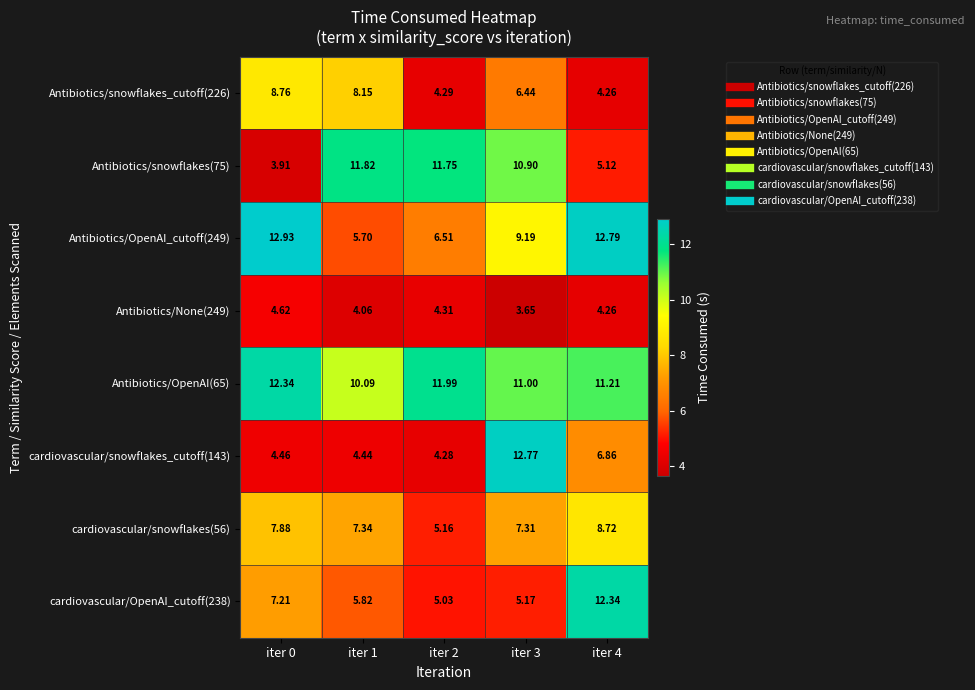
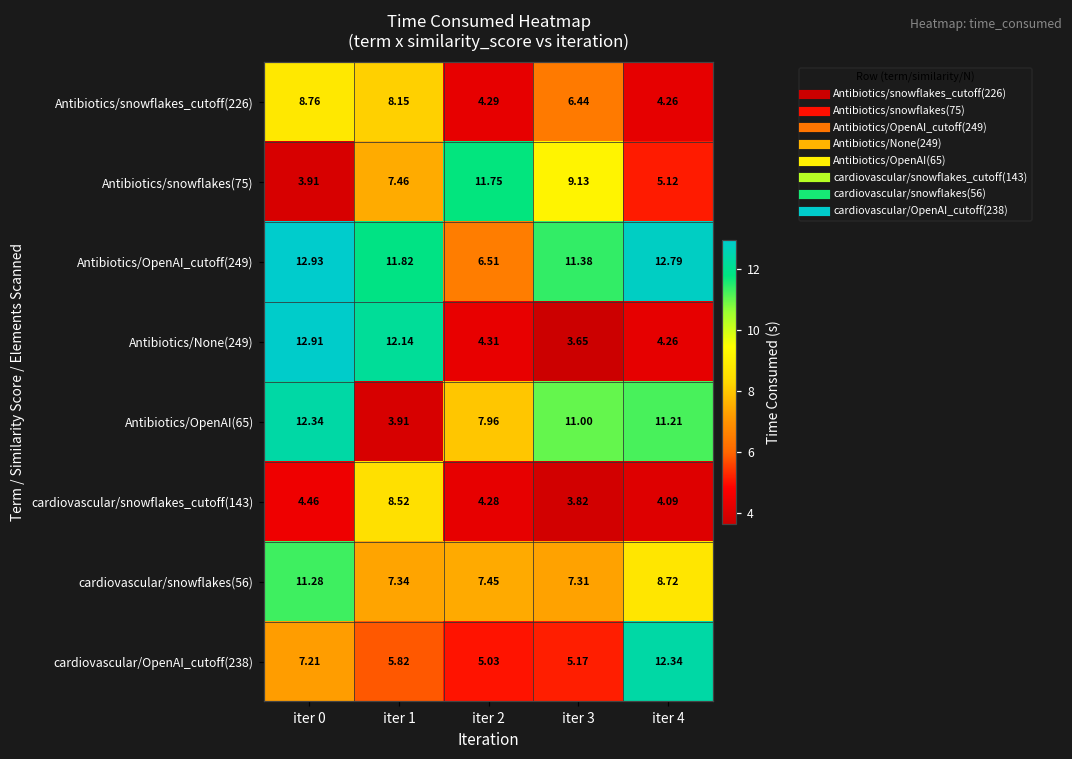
Antibiotics/snowflakes(75), iter 1: 11.82 -> 7.46
Antibiotics/snowflakes(75), iter 3: 10.90 -> 9.13
Antibiotics/OpenAI_cutoff(249), iter 1: 5.70 -> 11.82
Antibiotics/OpenAI_cutoff(249), iter 3: 9.19 -> 11.38
Antibiotics/None(249), iter 0: 4.62 -> 12.91
Antibiotics/None(249), iter 1: 4.06 -> 12.14
Antibiotics/OpenAI(65), iter 1: 10.09 -> 3.91
Antibiotics/OpenAI(65), iter 2: 11.99 -> 7.96
cardiovascular/snowflakes_cutoff(143), iter 1: 4.44 -> 8.52
cardiovascular/snowflakes_cutoff(143), iter 3: 12.77 -> 3.82
cardiovascular/snowflakes_cutoff(143), iter 4: 6.86 -> 4.09
cardiovascular/snowflakes(56), iter 0: 7.88 -> 11.28
cardiovascular/snowflakes(56), iter 2: 5.16 -> 7.45
